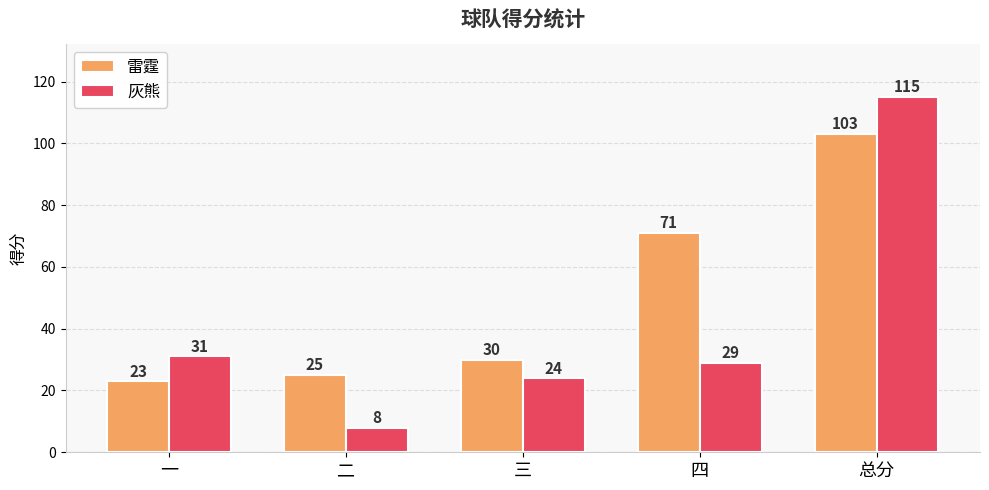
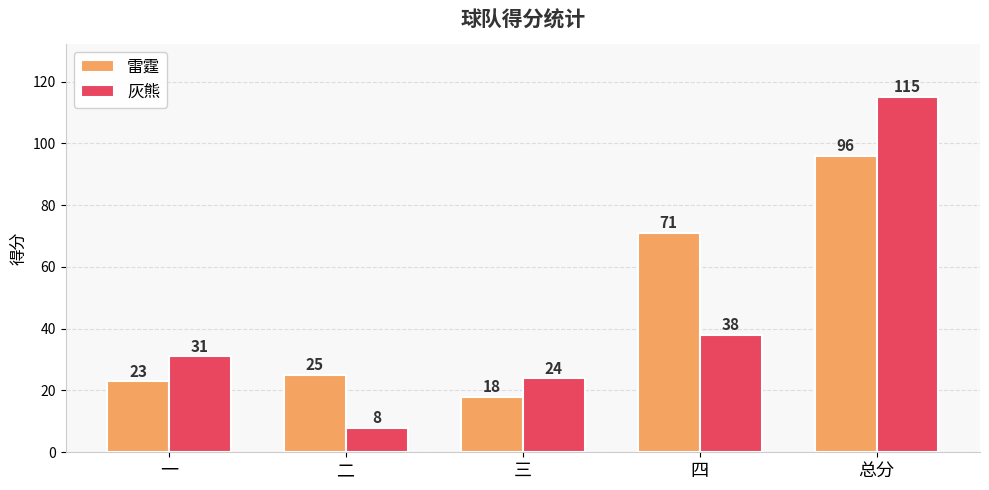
雷霆, 三: 30 -> 18
灰熊, 四: 29 -> 38
雷霆, 总分: 103 -> 96
